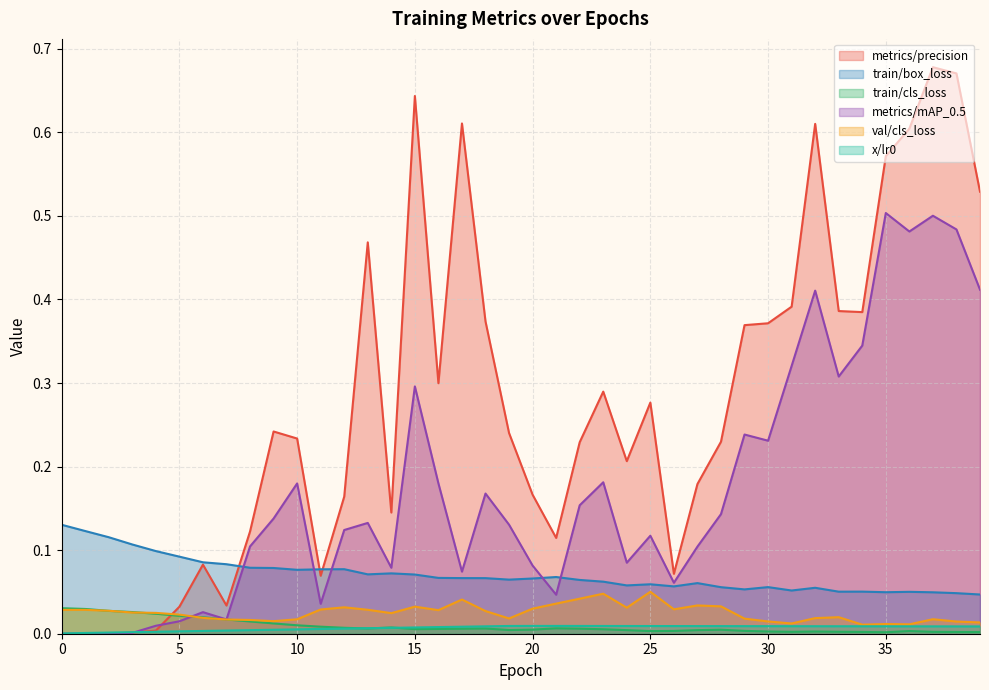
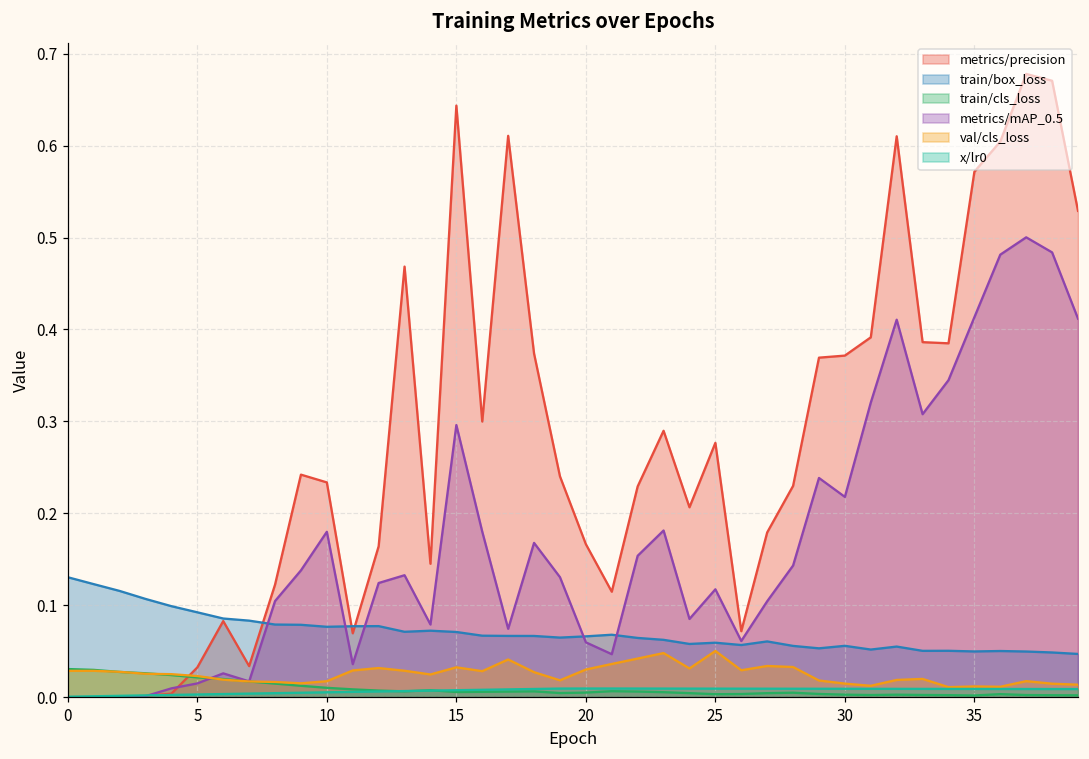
metrics/mAP_0.5, 20: 0.08 -> 0.06
metrics/mAP_0.5, 30: 0.23 -> 0.22
metrics/mAP_0.5, 35: 0.50 -> 0.41
